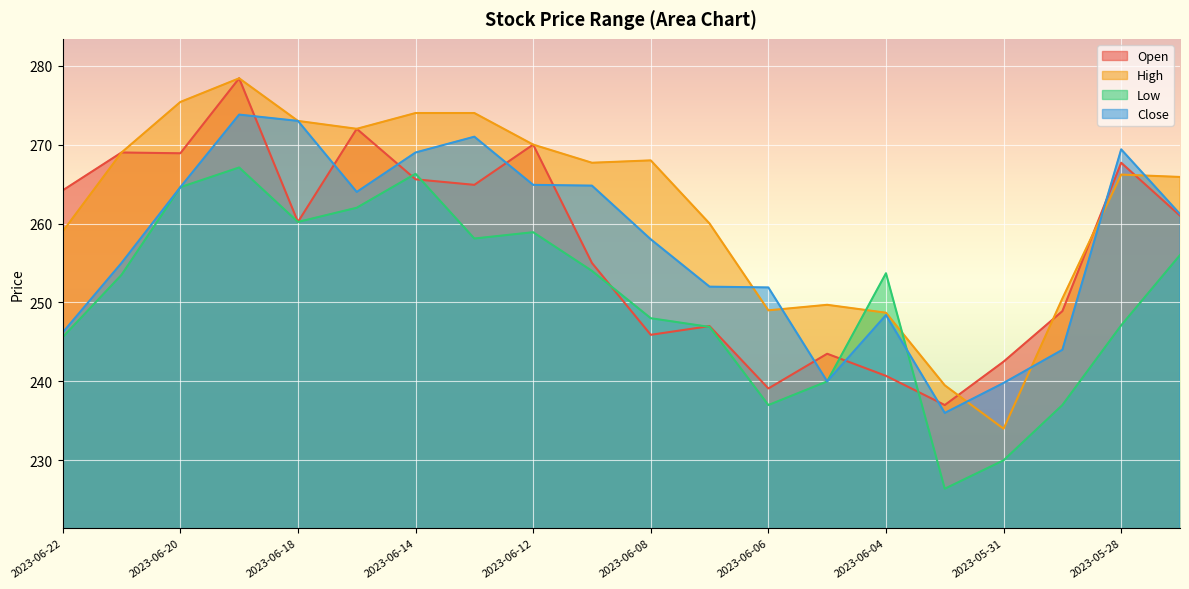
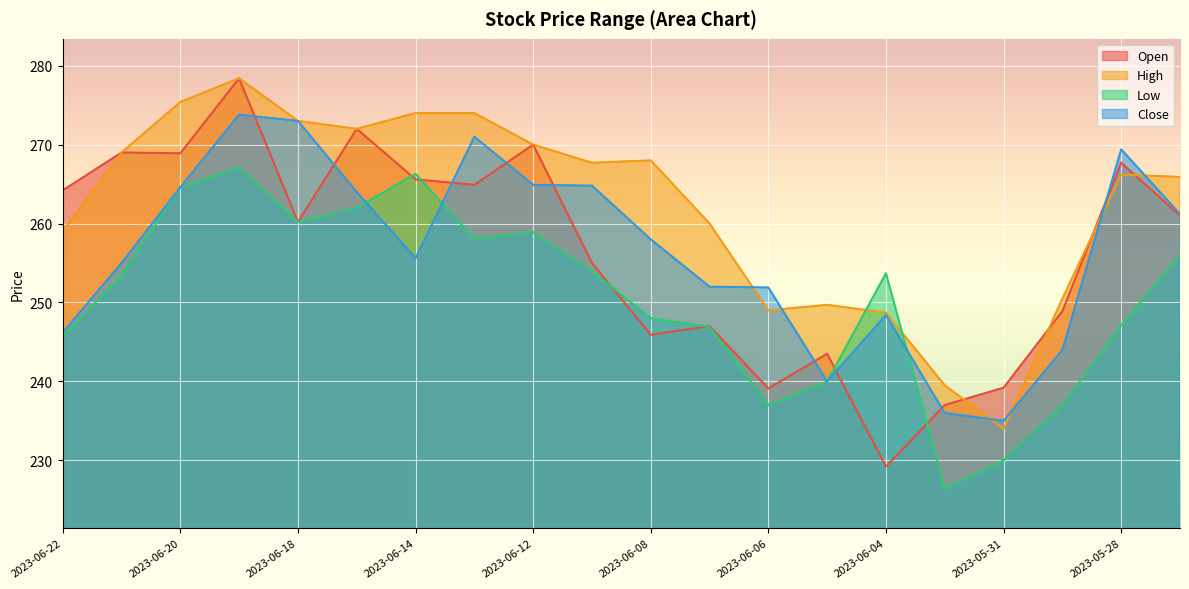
Close, 2023-06-14: 269 -> 256
Open, 2023-06-04: 241 -> 229
Open, 2023-05-31: 243 -> 239
Close, 2023-05-31: 240 -> 235
